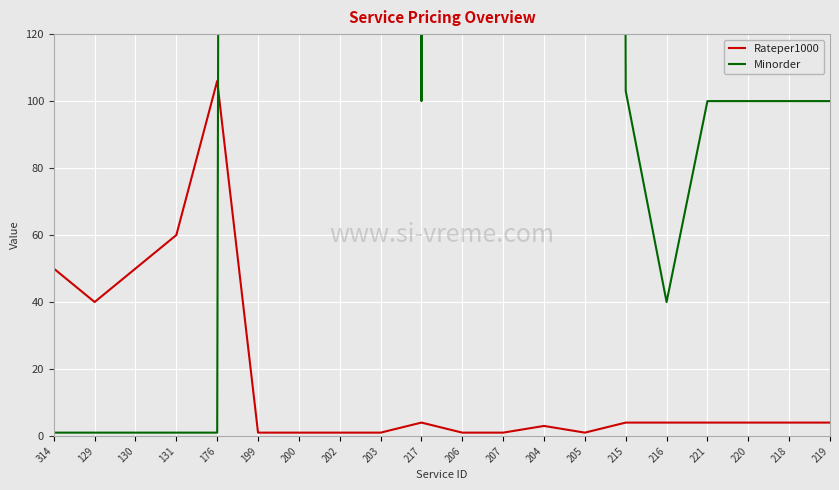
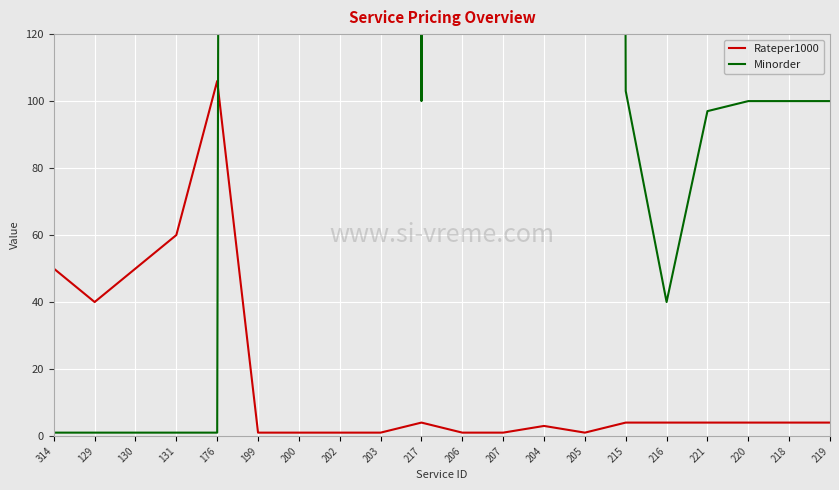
Minorder, 221: 100 -> 97
